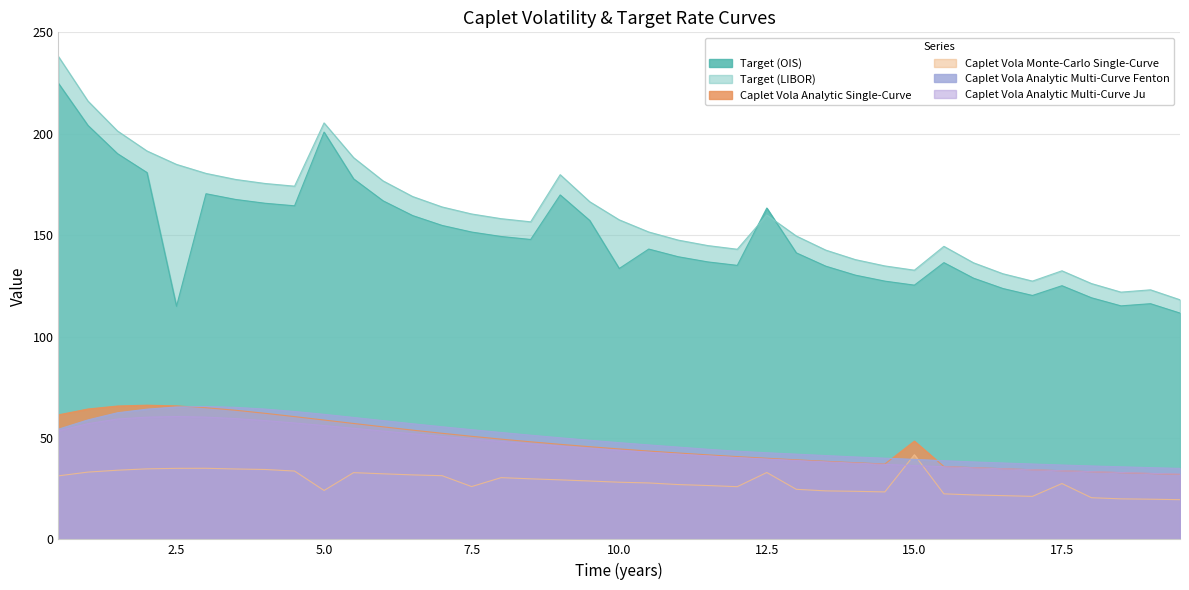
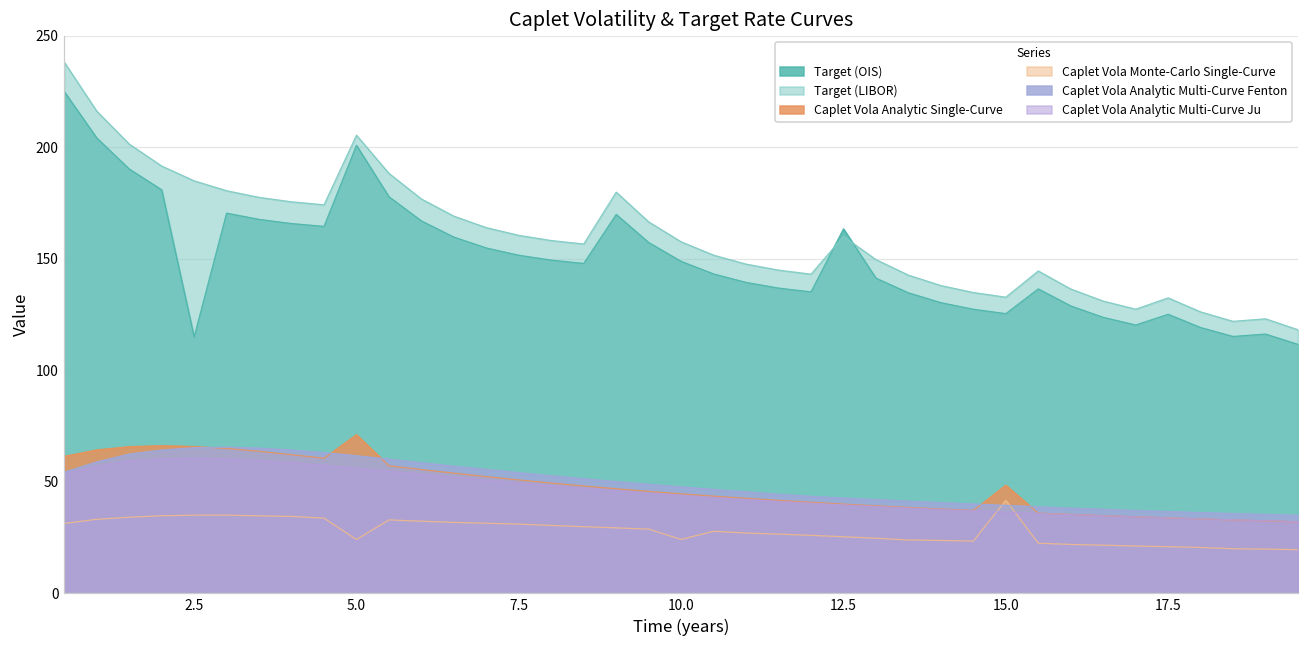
Caplet Vola Analytic Single-Curve, 5.0: 59 -> 71
Caplet Vola Monte-Carlo Single-Curve, 7.5: 26 -> 31
Target (OIS), 10.0: 134 -> 149
Caplet Vola Monte-Carlo Single-Curve, 10.0: 28 -> 24
Caplet Vola Monte-Carlo Single-Curve, 12.5: 33 -> 25
Caplet Vola Monte-Carlo Single-Curve, 17.5: 28 -> 21
